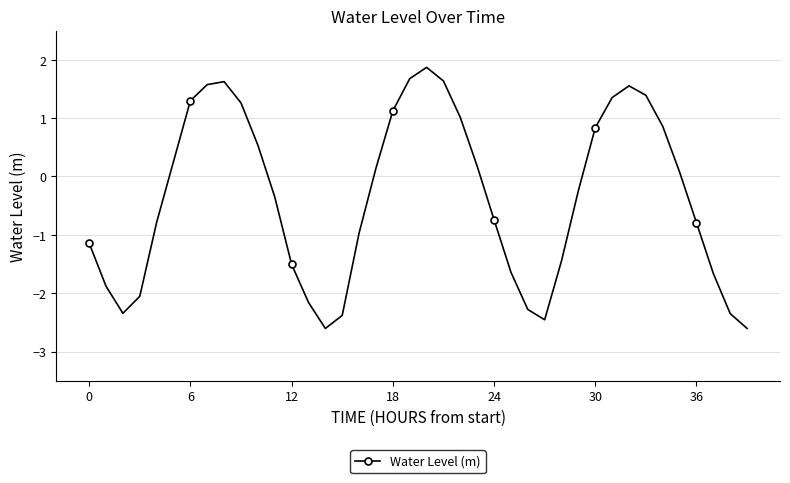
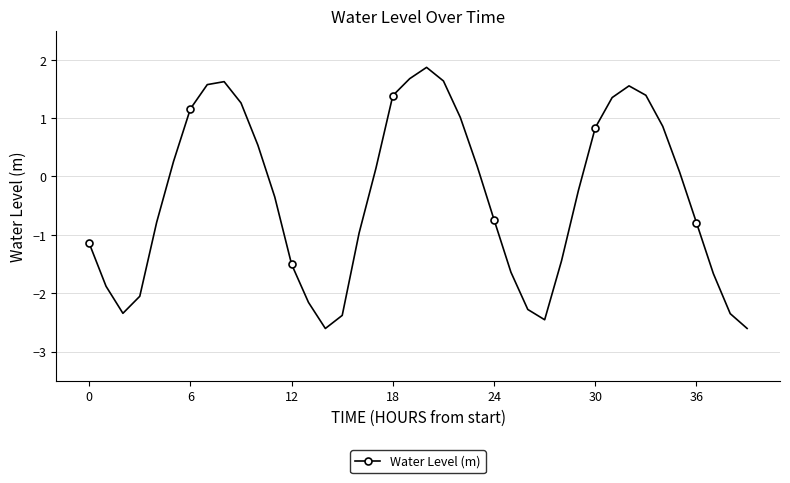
6: 1.3 -> 1.2
18: 1.1 -> 1.4
